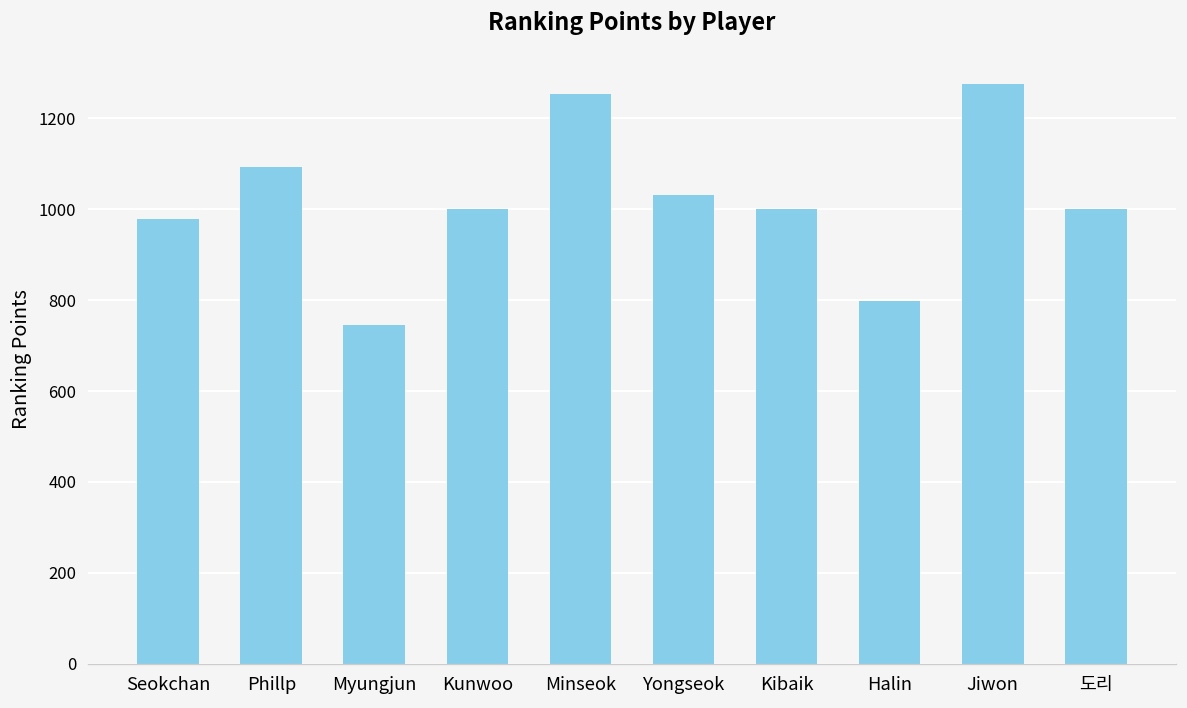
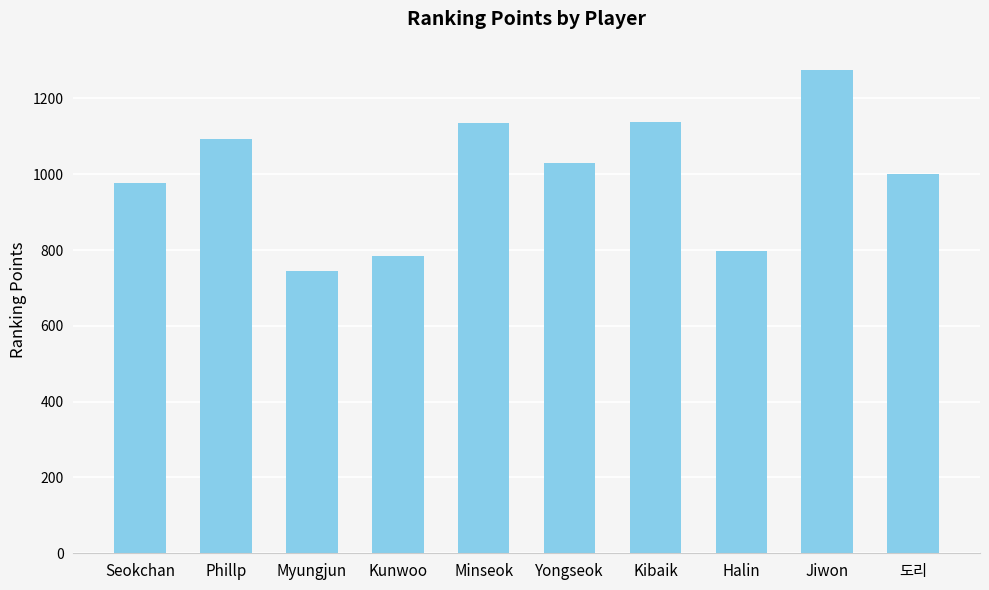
Kunwoo: 1000 -> 780
Minseok: 1250 -> 1130
Kibaik: 1000 -> 1140
